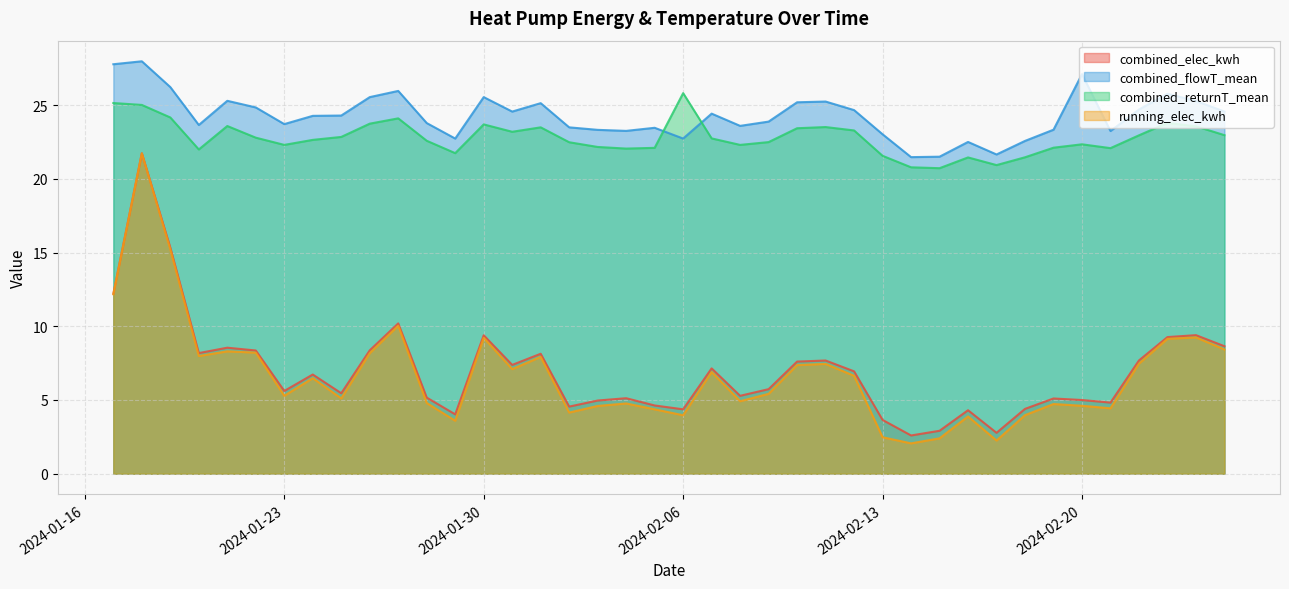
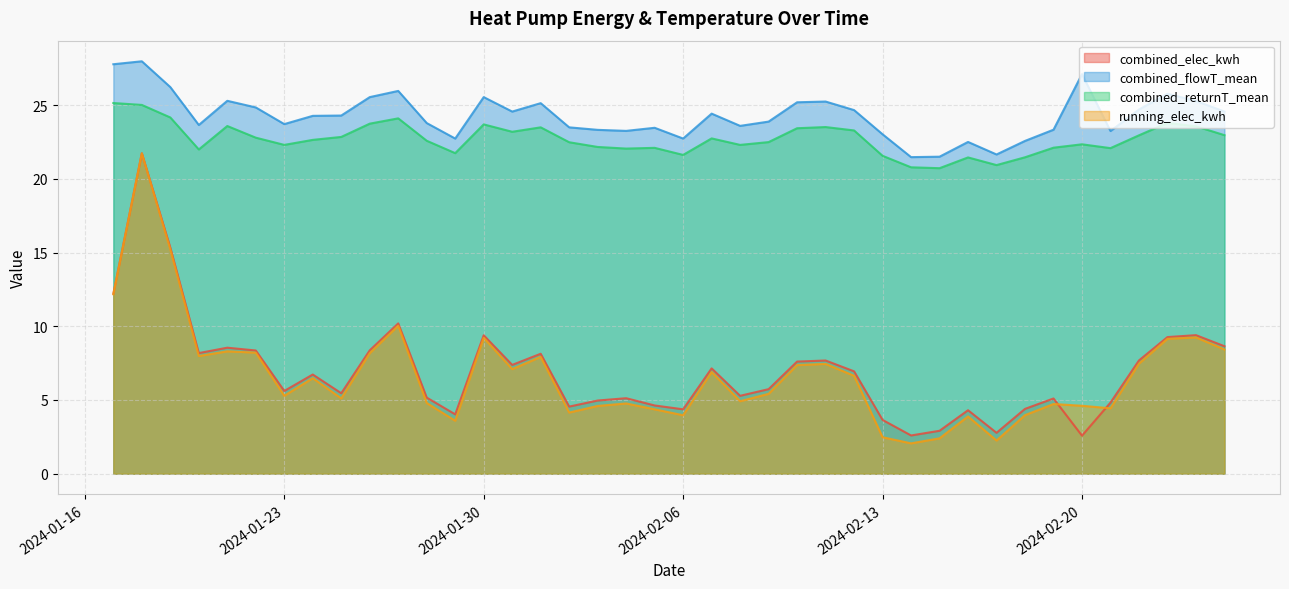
combined_returnT_mean, 2024-02-06: 25.8 -> 21.6
combined_elec_kwh, 2024-02-20: 5.0 -> 2.6
